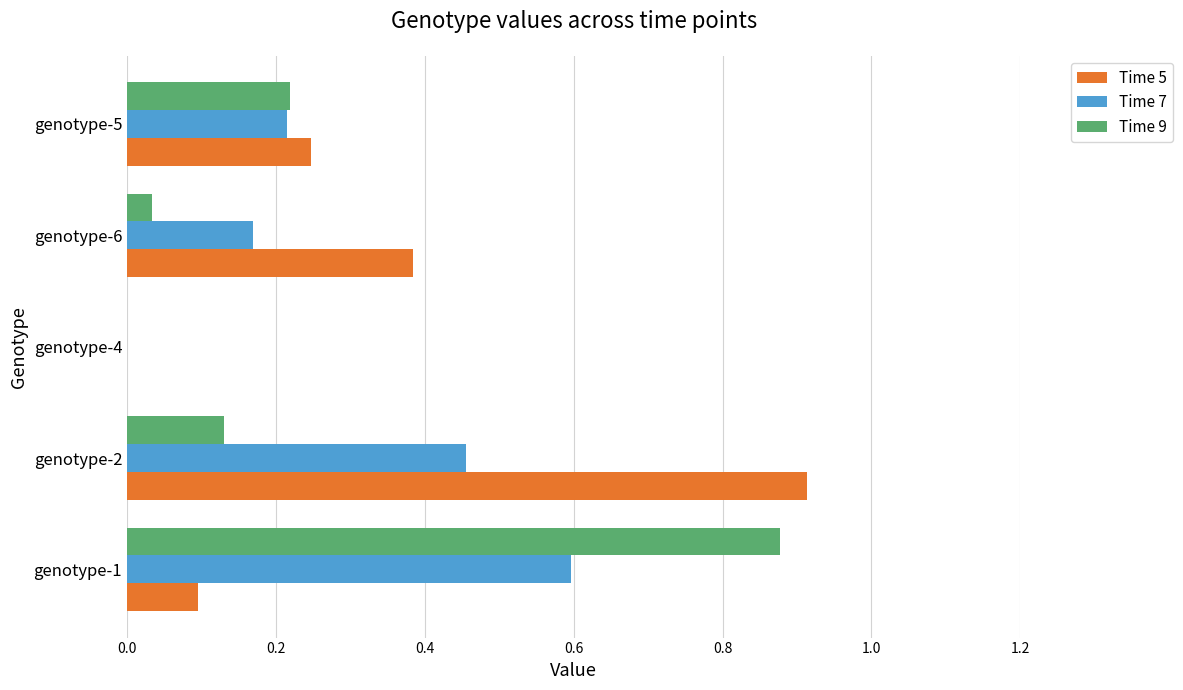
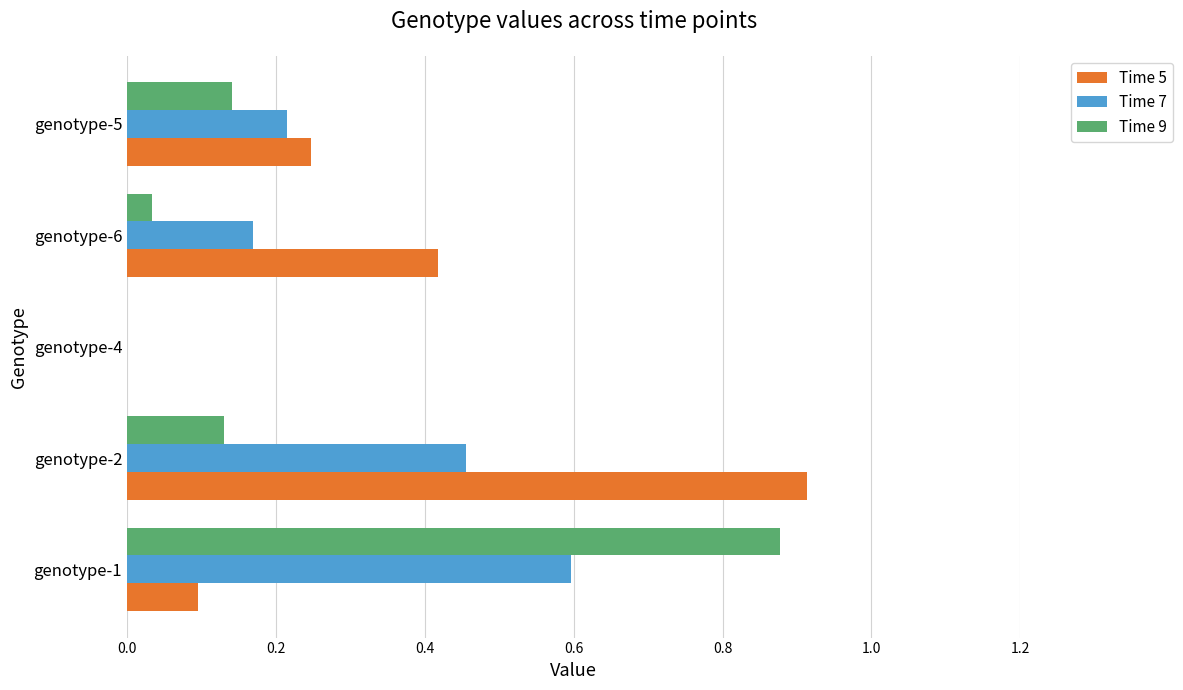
Time 9, genotype-5: 0.22 -> 0.14
Time 5, genotype-6: 0.38 -> 0.42
